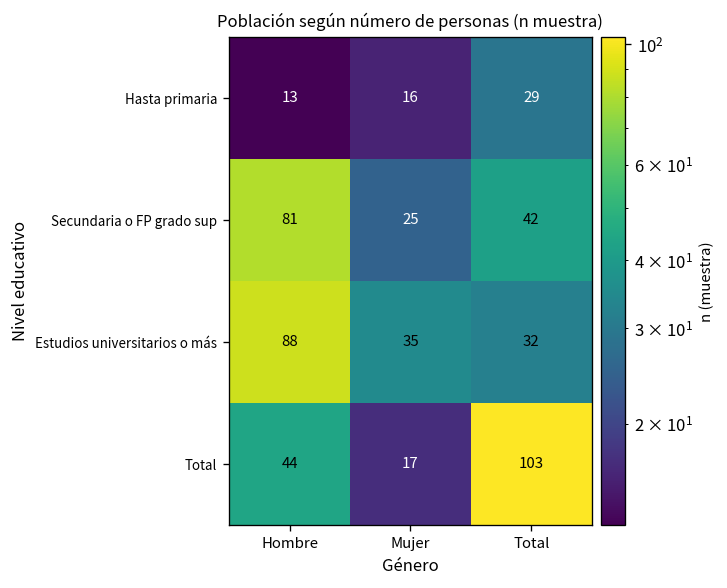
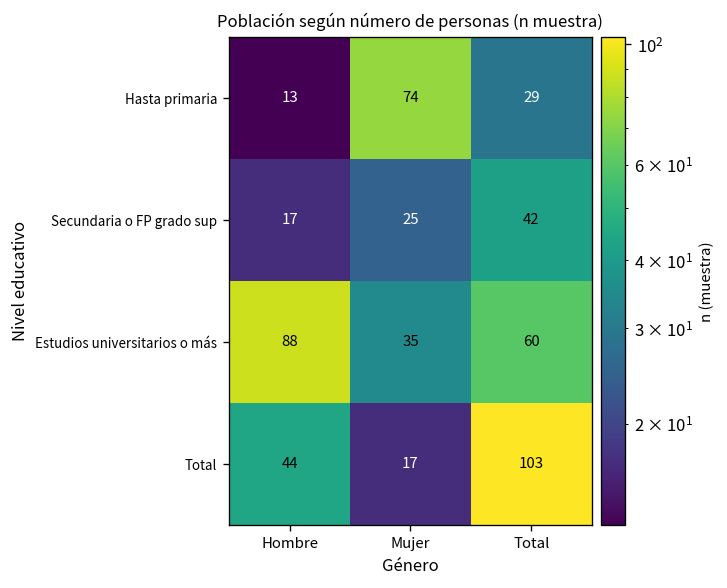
Hasta primaria, Mujer: 16 -> 74
Secundaria o FP grado sup, Hombre: 81 -> 17
Estudios universitarios o más, Total: 32 -> 60
